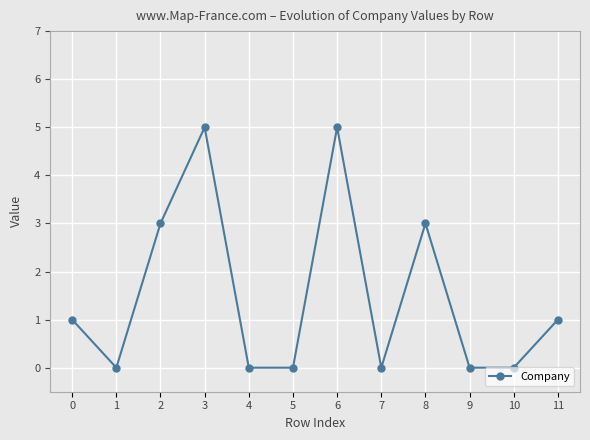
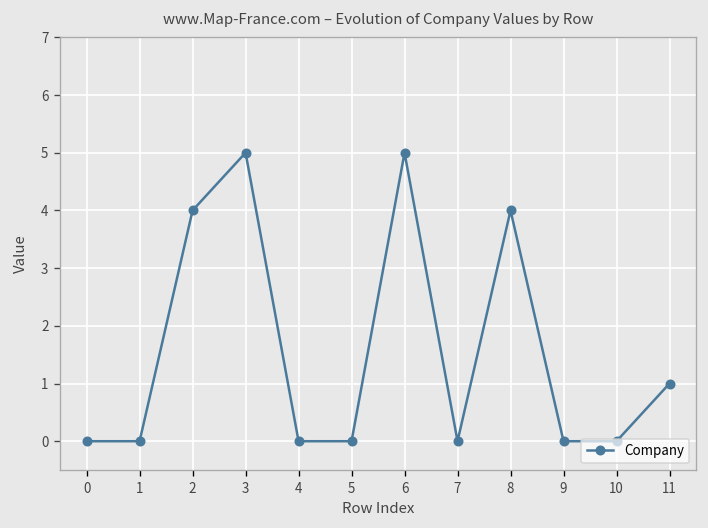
0: 1 -> 0
2: 3 -> 4
8: 3 -> 4
